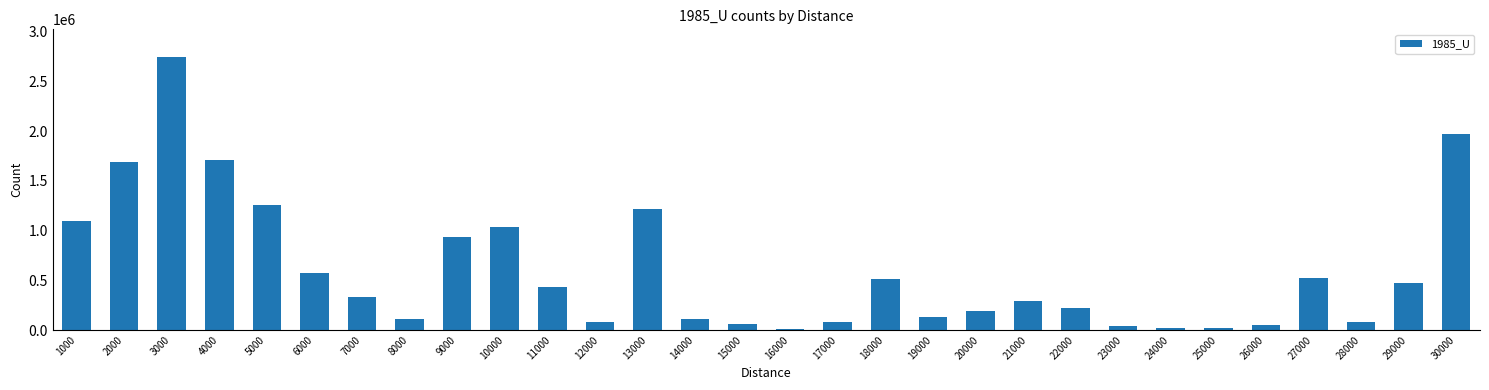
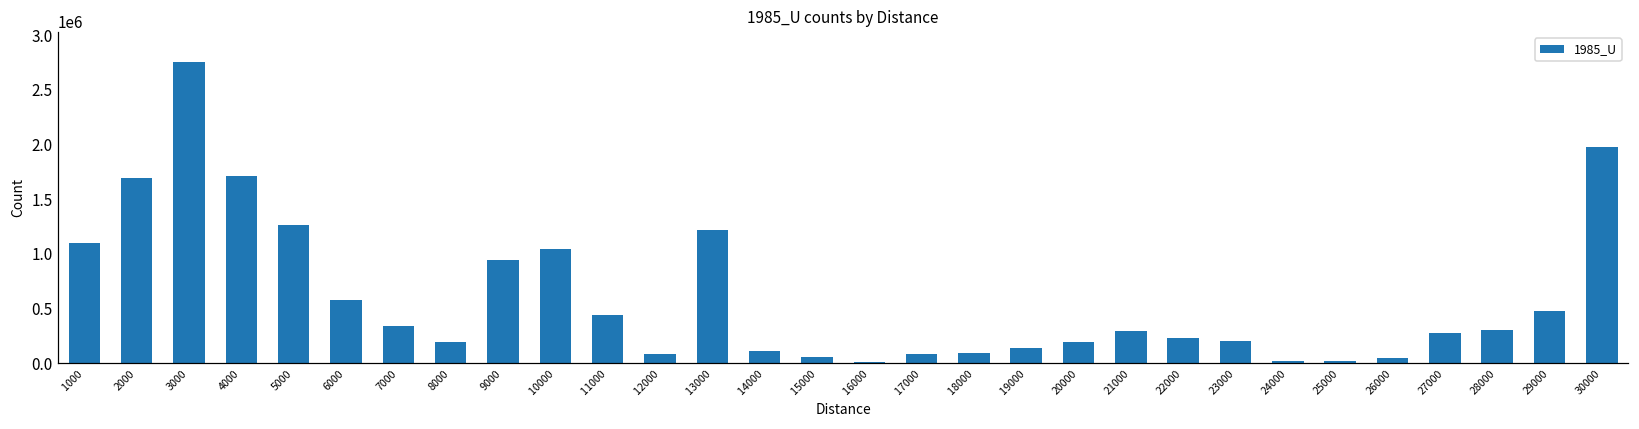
8000: 100000 -> 200000
18000: 500000 -> 100000
23000: 0 -> 200000
27000: 500000 -> 300000
28000: 100000 -> 300000
